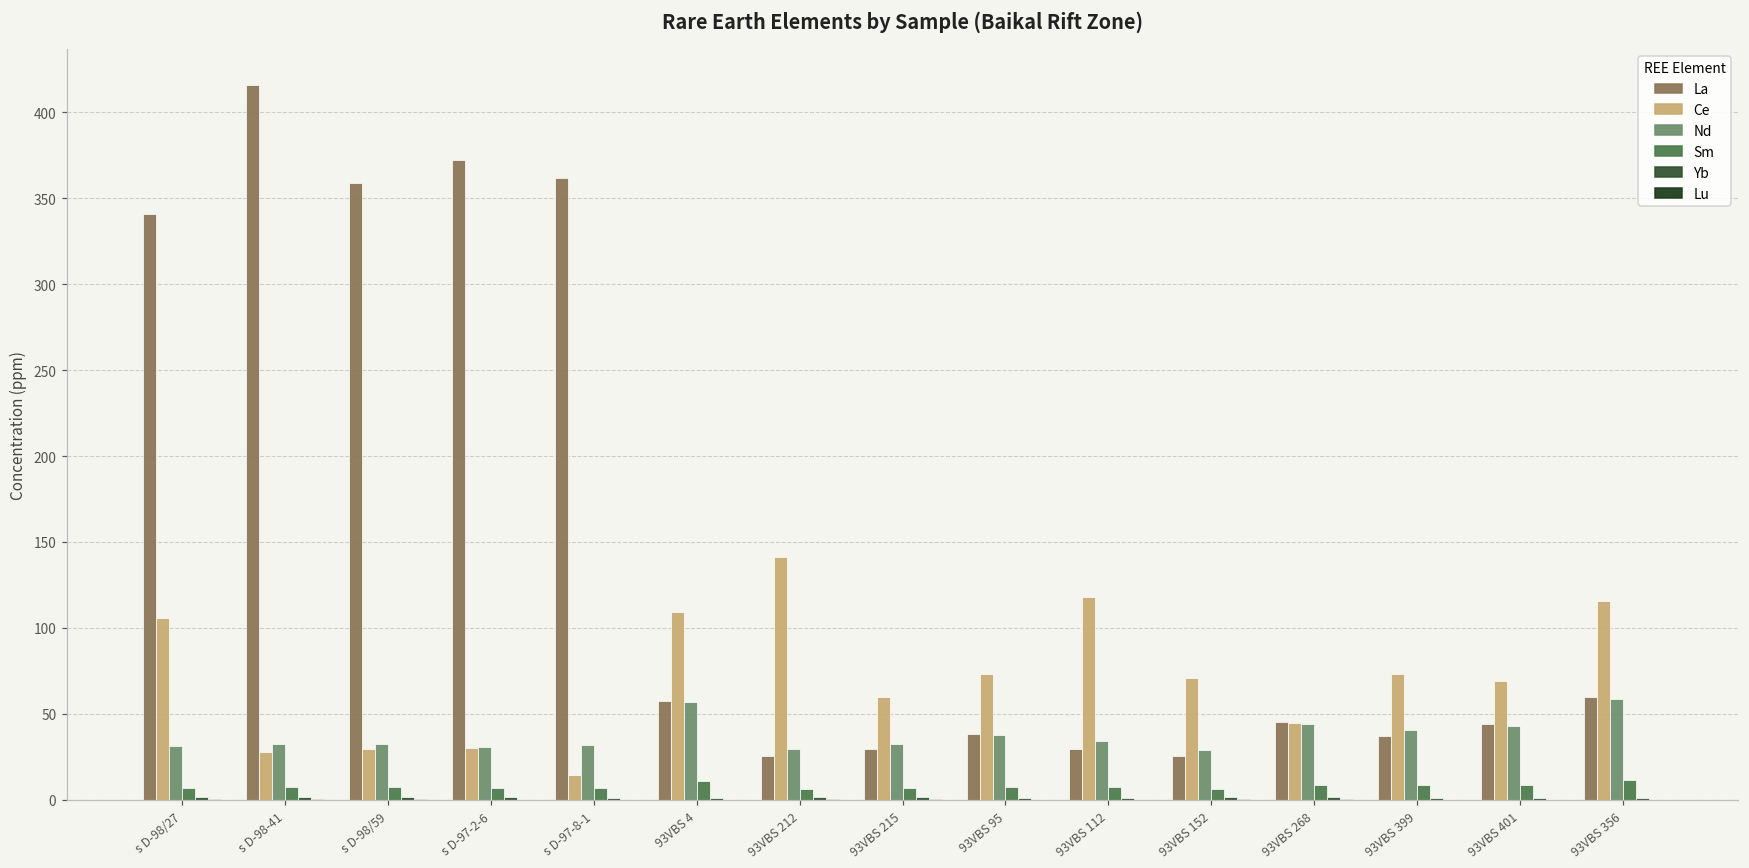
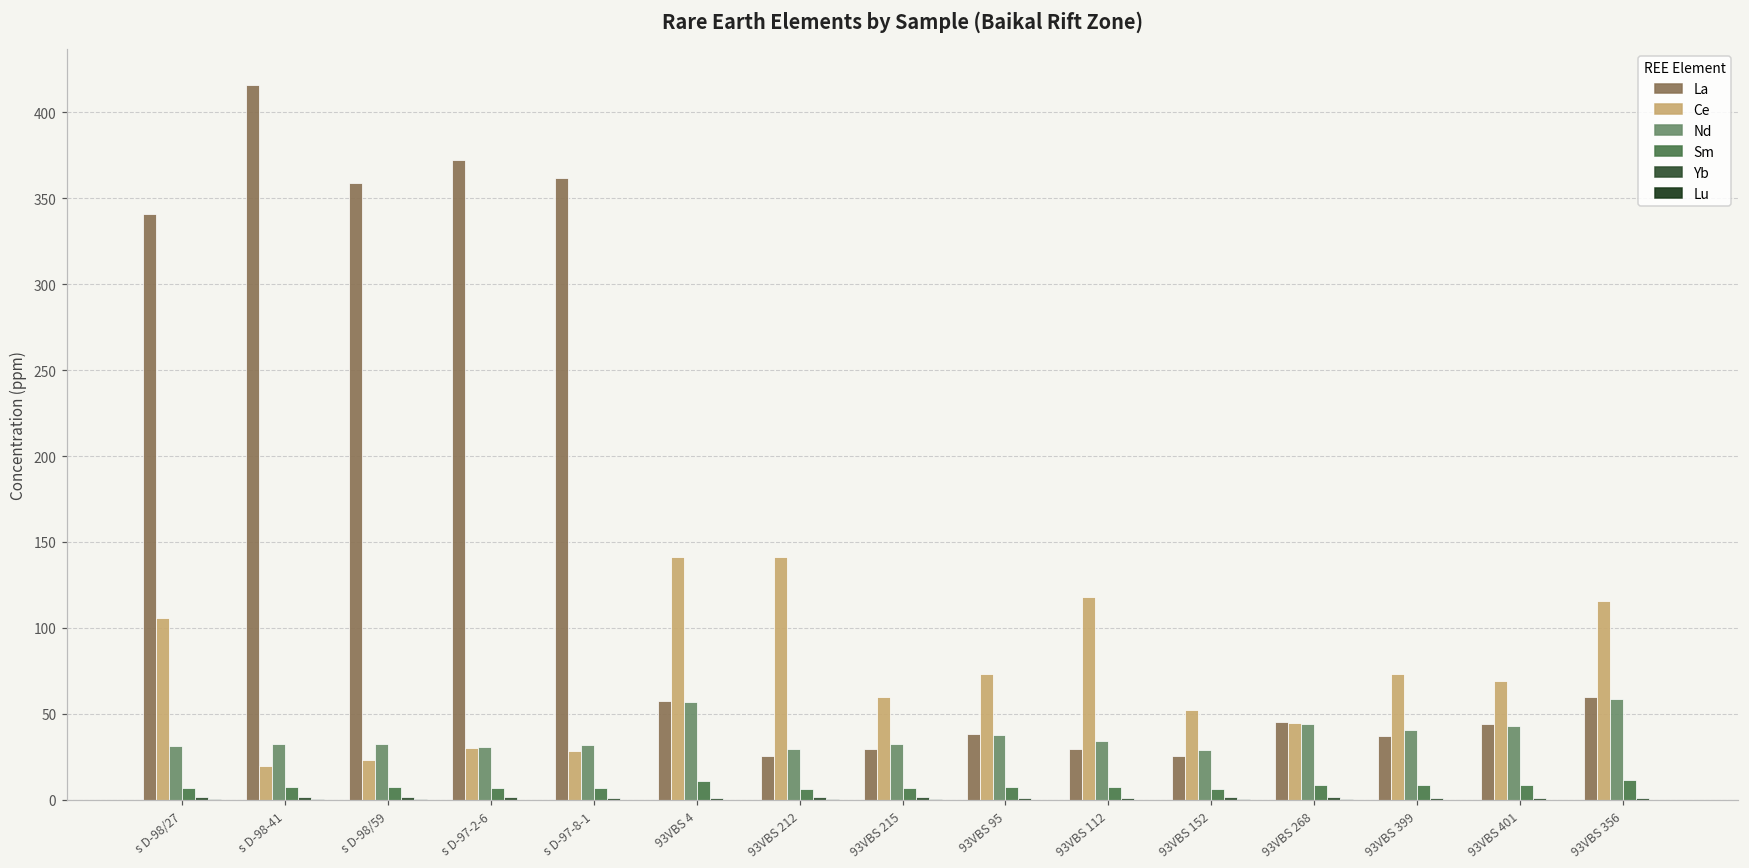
Ce, s D-98-41: 28 -> 20
Ce, s D-98/59: 30 -> 23
Ce, s D-97-8-1: 14 -> 28
Ce, 93VBS 4: 109 -> 141
Ce, 93VBS 152: 71 -> 52
